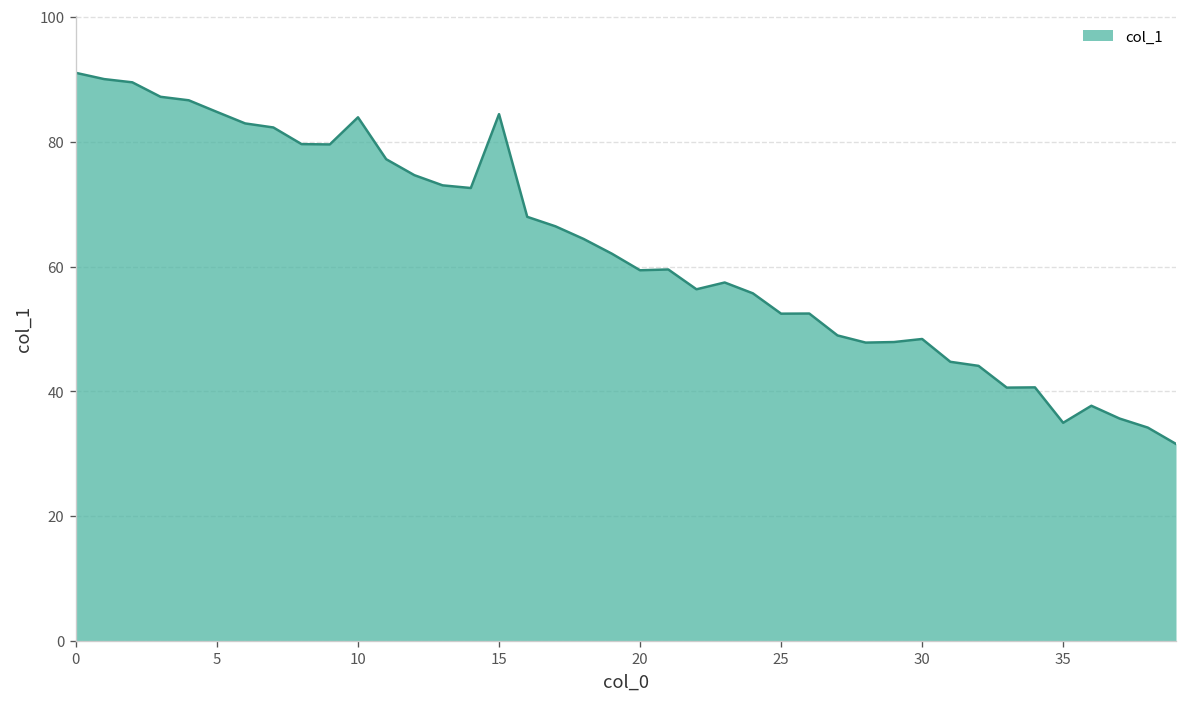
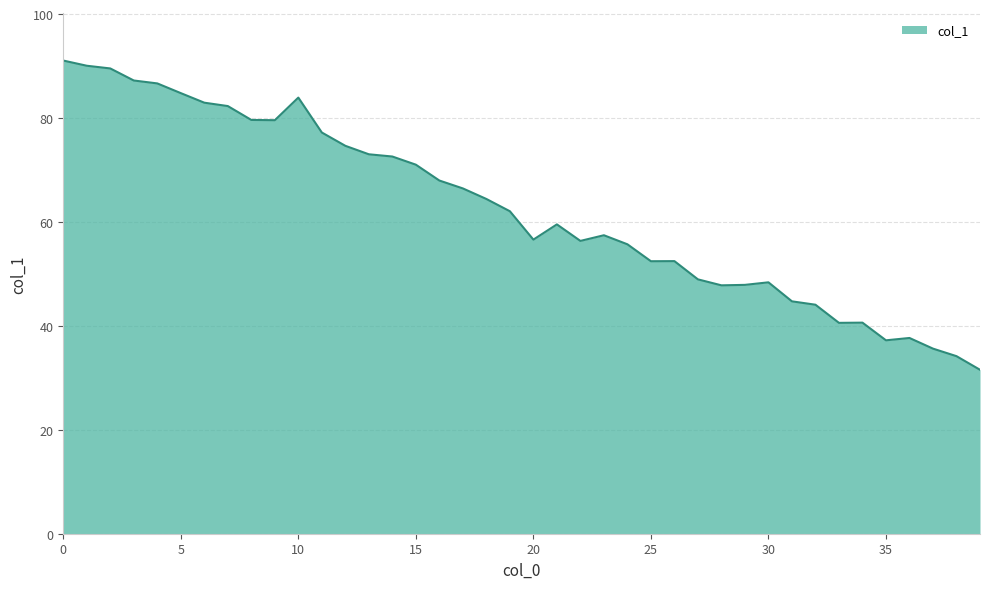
15: 84 -> 71
20: 59 -> 57
35: 35 -> 37
